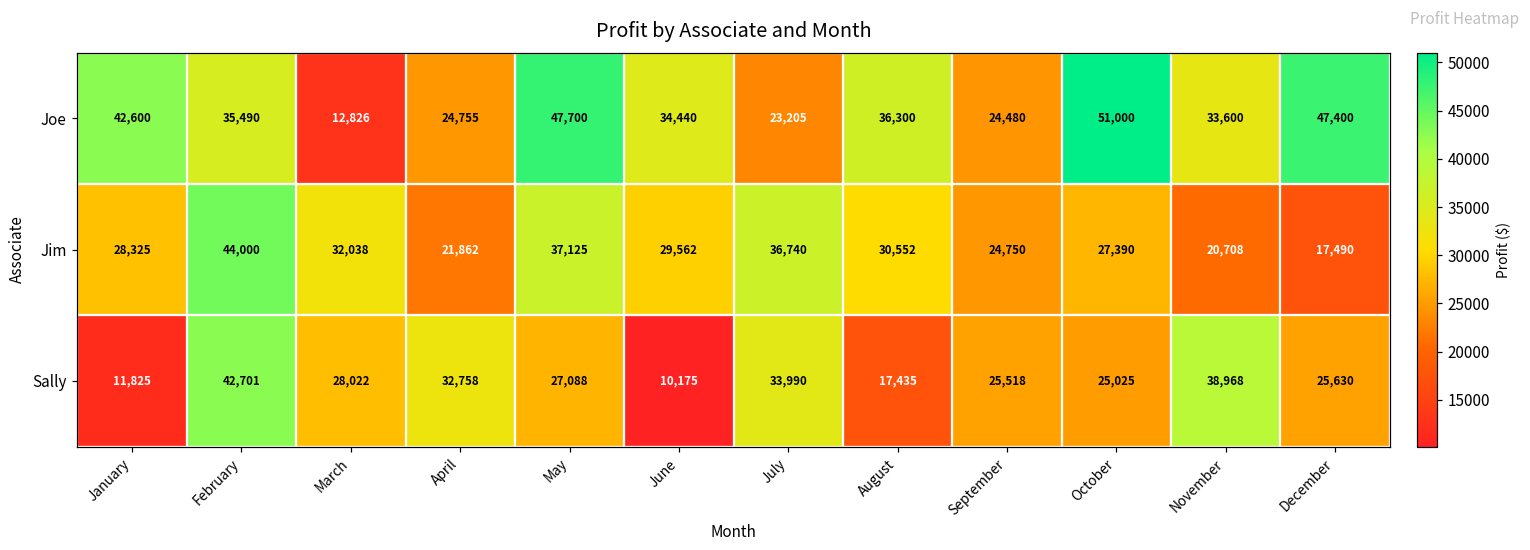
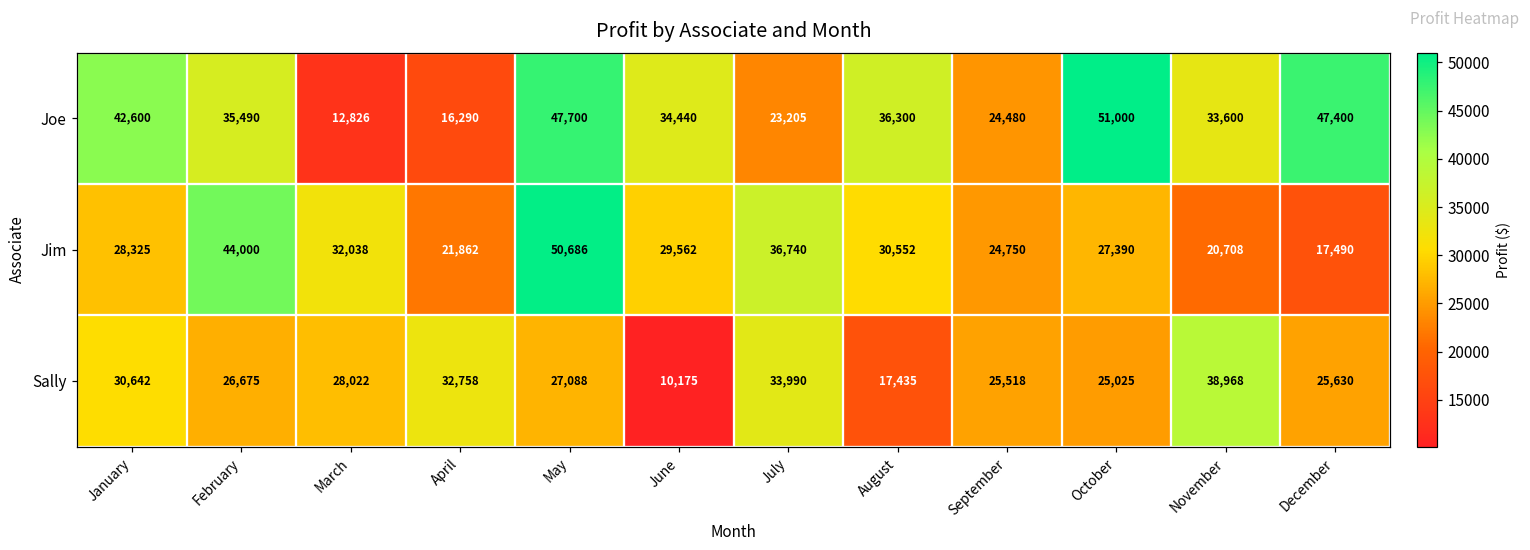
Joe, April: 24,755 -> 16,290
Jim, May: 37,125 -> 50,686
Sally, January: 11,825 -> 30,642
Sally, February: 42,701 -> 26,675
